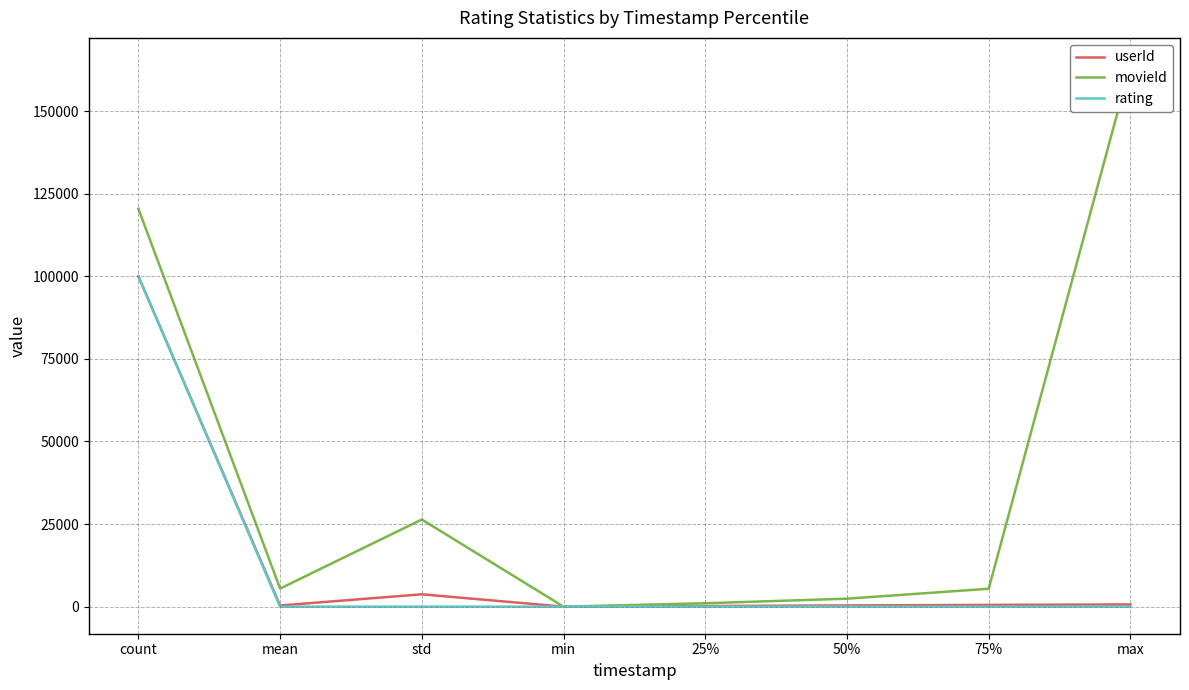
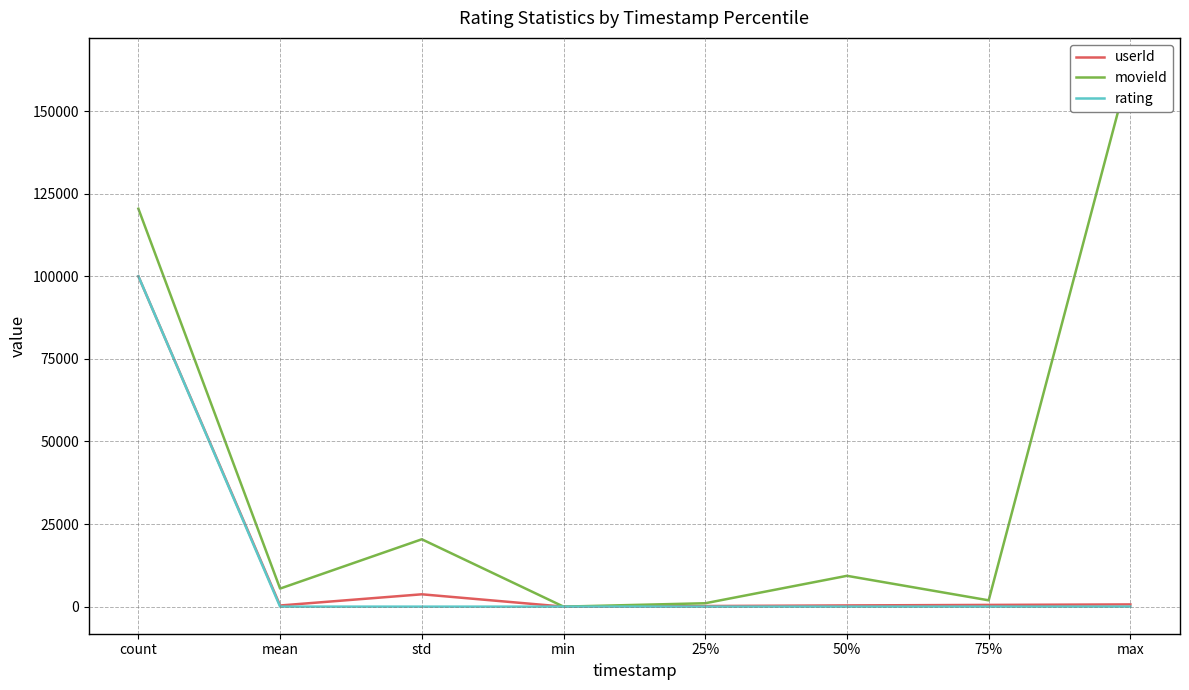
movieId, std: 26000 -> 20000
movieId, 50%: 2000 -> 9000
movieId, 75%: 5000 -> 2000
